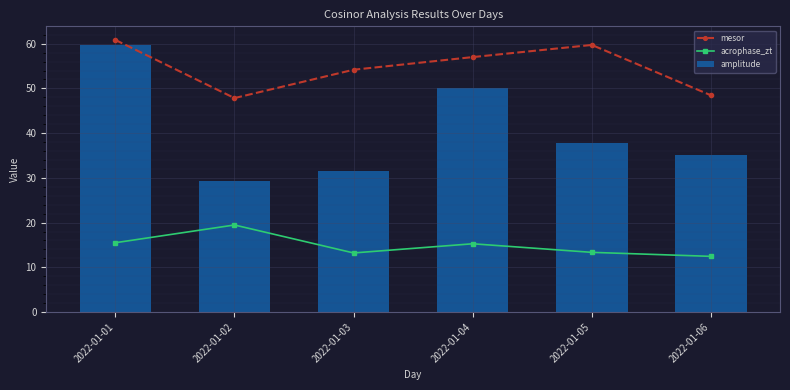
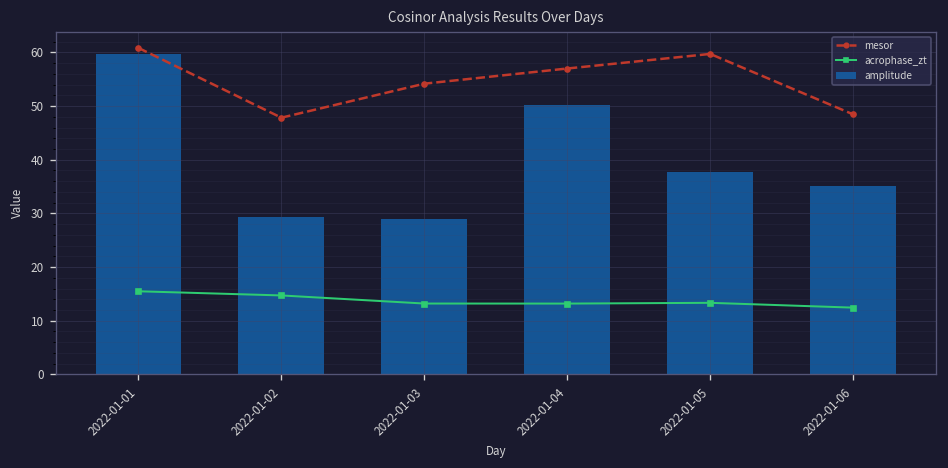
acrophase_zt, 2022-01-02: 19 -> 15
amplitude, 2022-01-03: 32 -> 29
acrophase_zt, 2022-01-04: 15 -> 13
